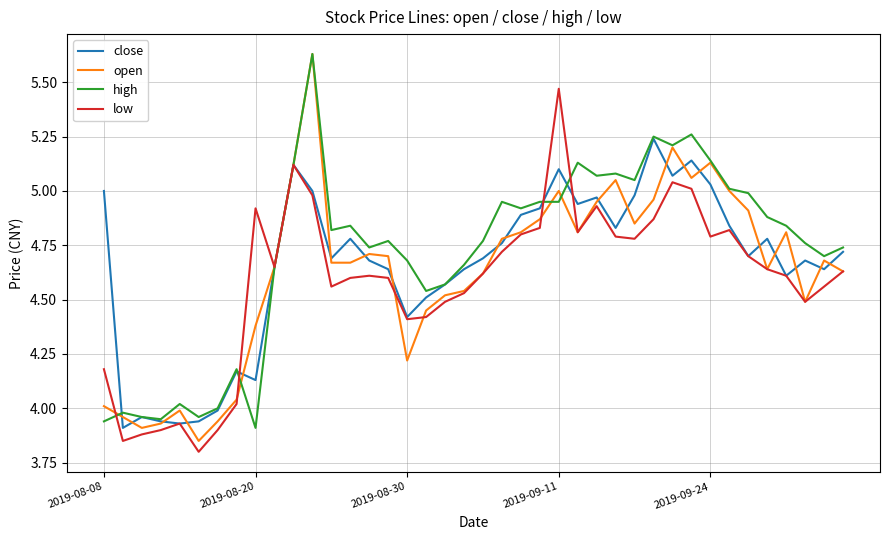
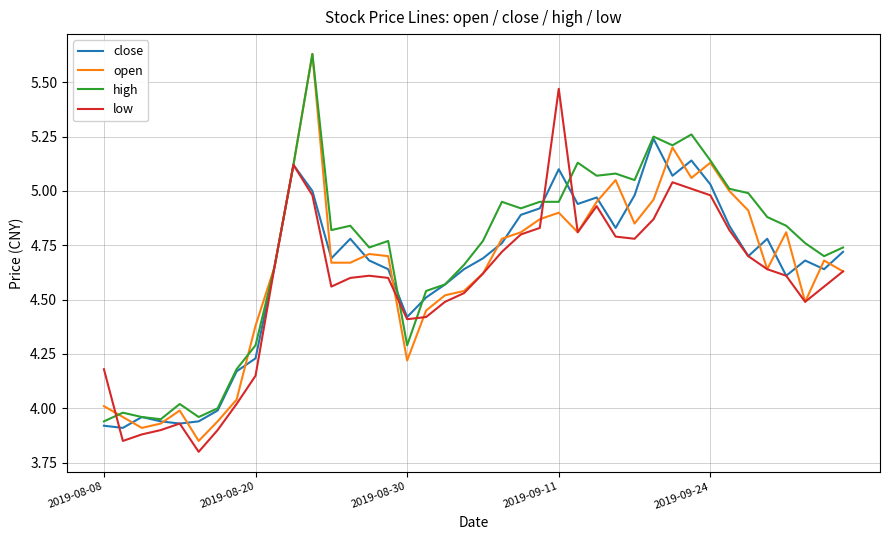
close, 2019-08-08: 5.00 -> 3.92
close, 2019-08-20: 4.13 -> 4.23
high, 2019-08-20: 3.91 -> 4.29
low, 2019-08-20: 4.92 -> 4.15
high, 2019-08-30: 4.68 -> 4.29
open, 2019-09-11: 5.0 -> 4.9
low, 2019-09-24: 4.79 -> 4.98
